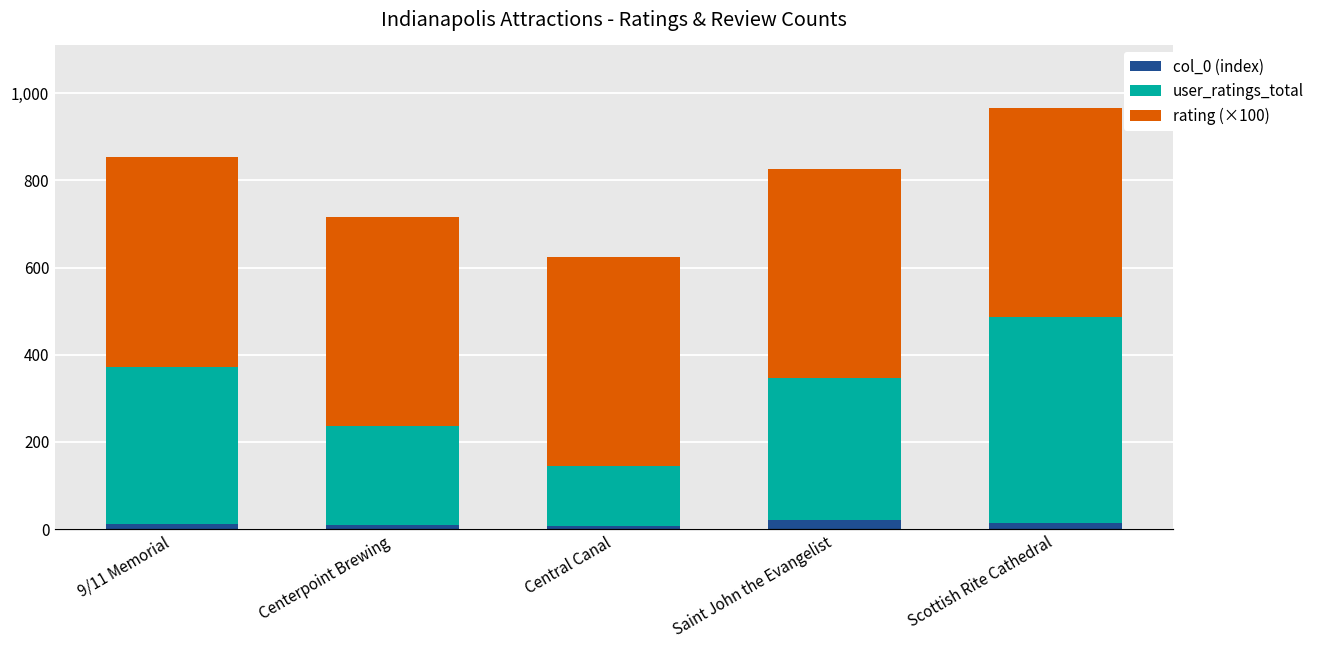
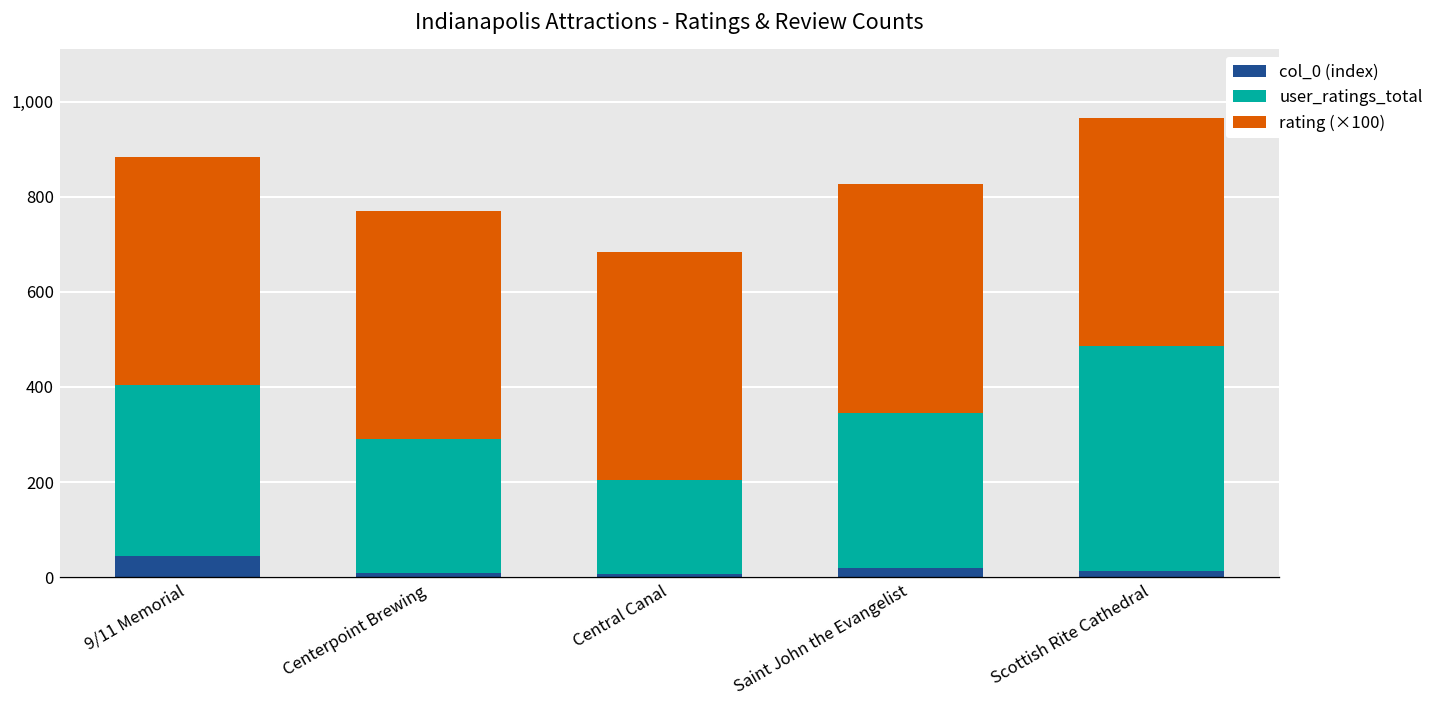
col_0 (index), 9/11 Memorial: 10 -> 40
user_ratings_total, Centerpoint Brewing: 230 -> 280
user_ratings_total, Central Canal: 140 -> 200
